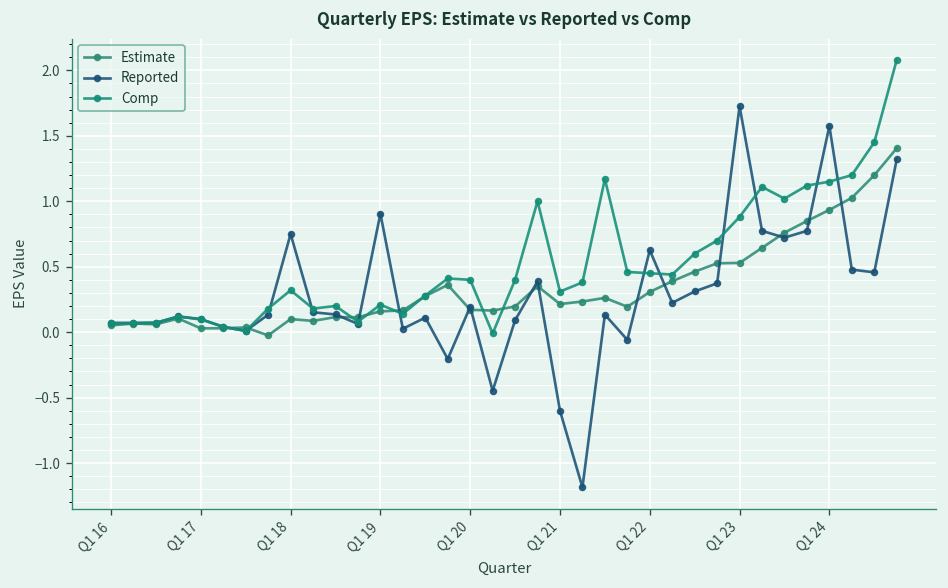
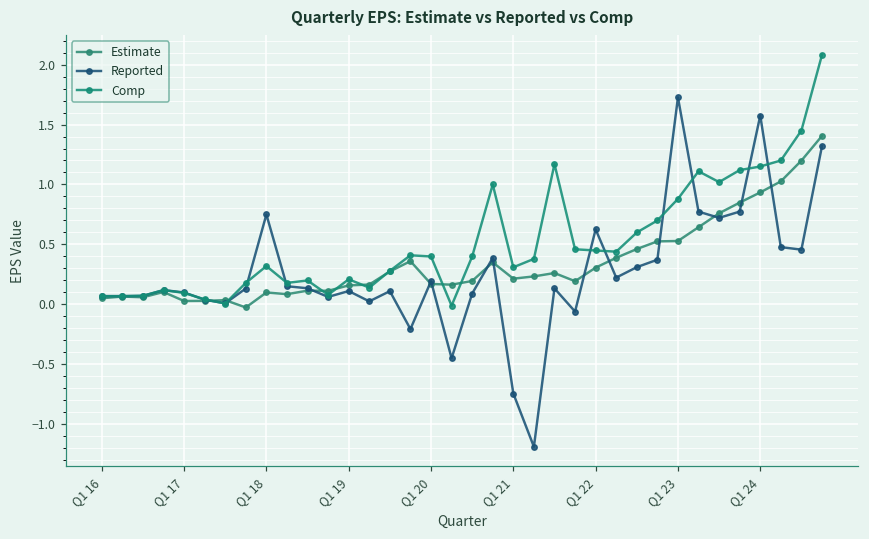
Reported, Q1 19: 0.91 -> 0.11
Reported, Q1 21: -0.60 -> -0.74
